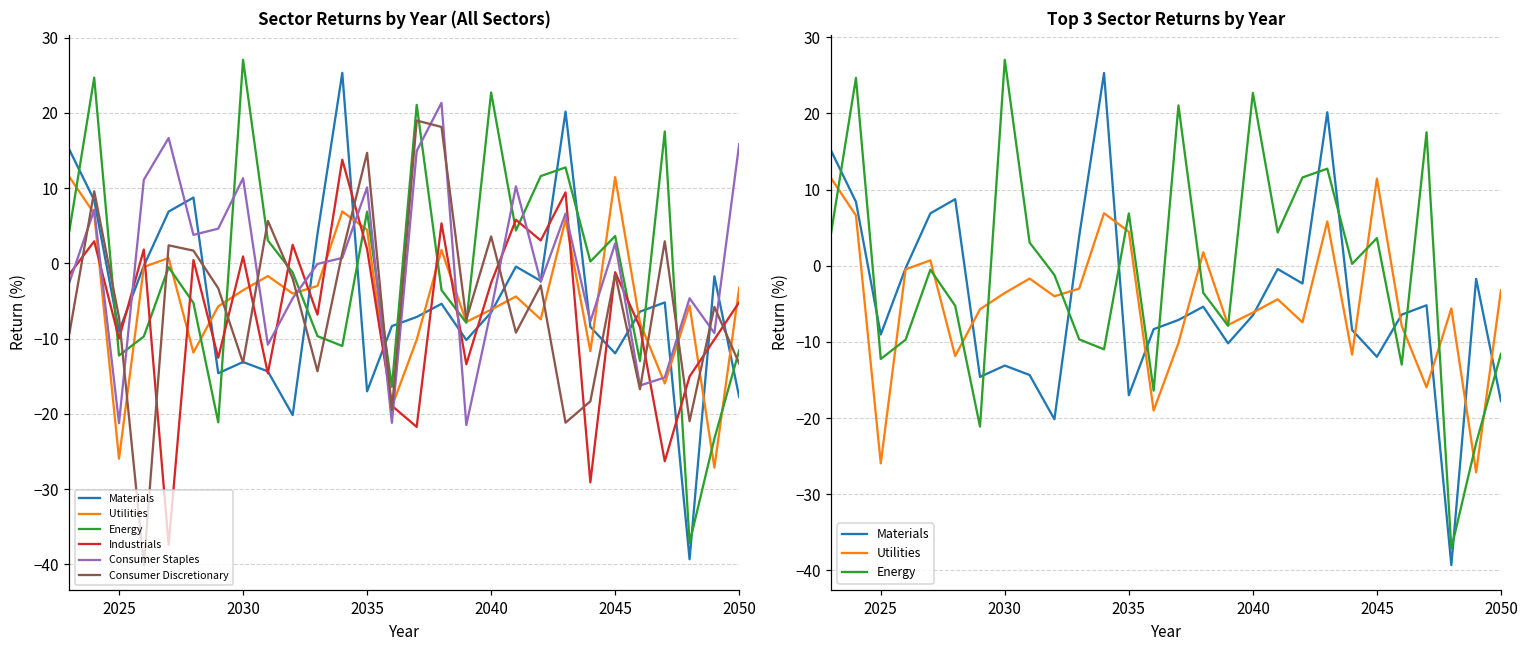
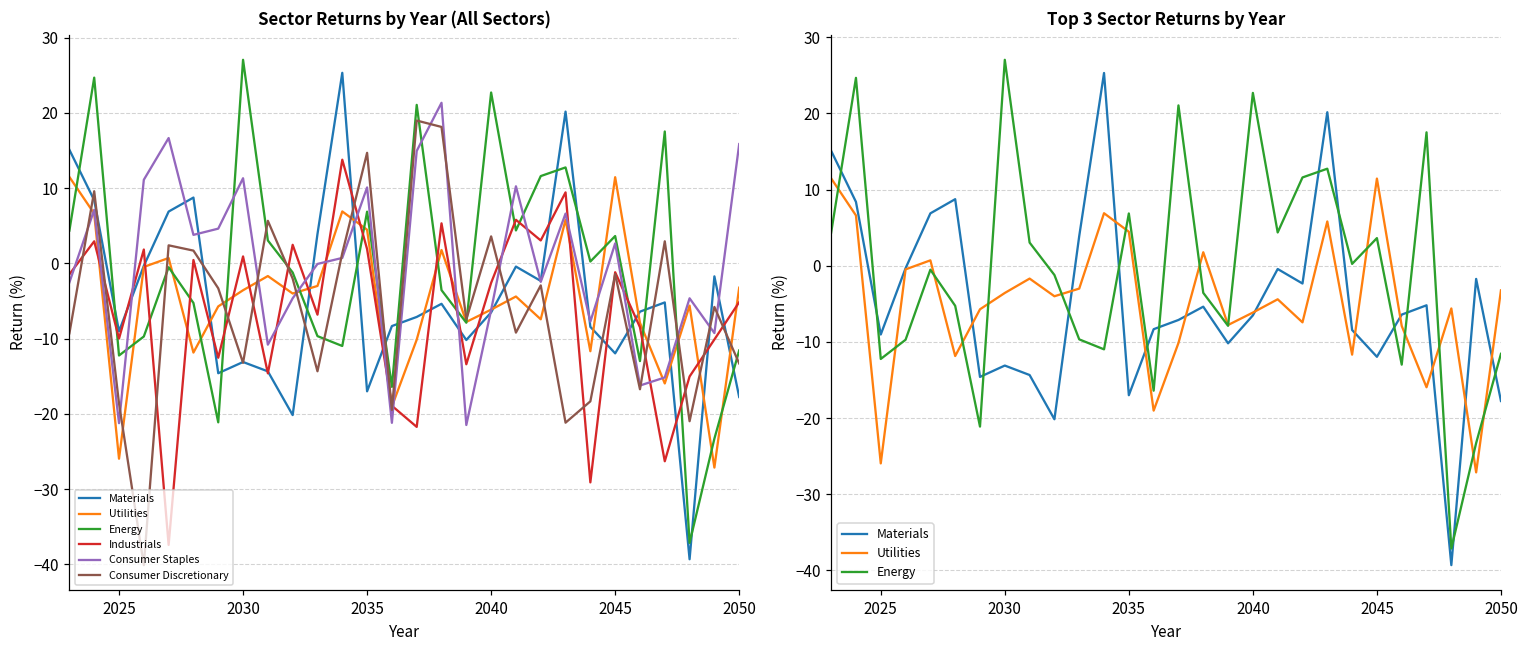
Sector Returns by Year (All Sectors), Consumer Discretionary, 2025: -7 -> -19
